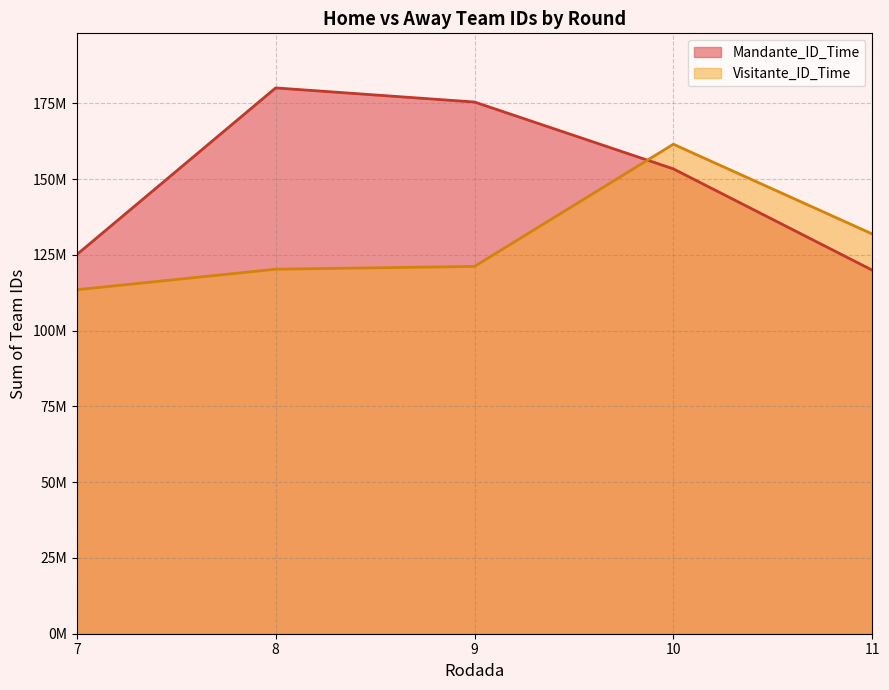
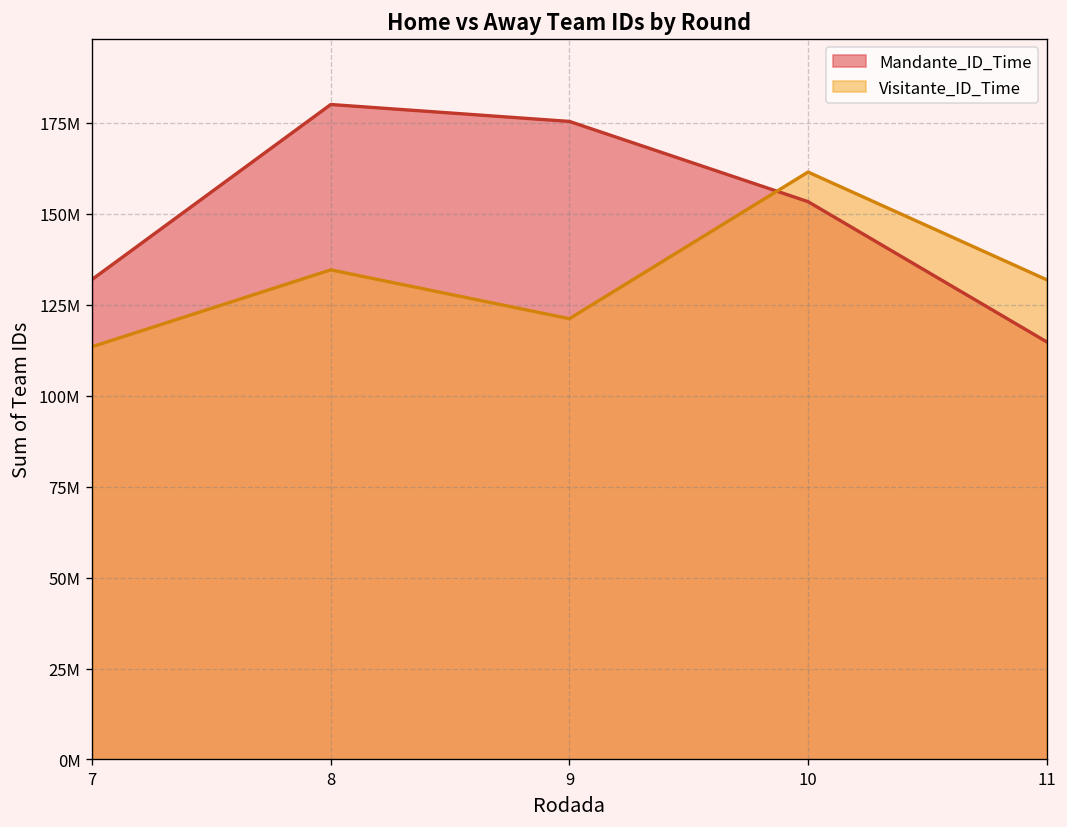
Mandante_ID_Time, 7: 125000000 -> 132000000
Visitante_ID_Time, 8: 120000000 -> 135000000
Mandante_ID_Time, 11: 120000000 -> 115000000
